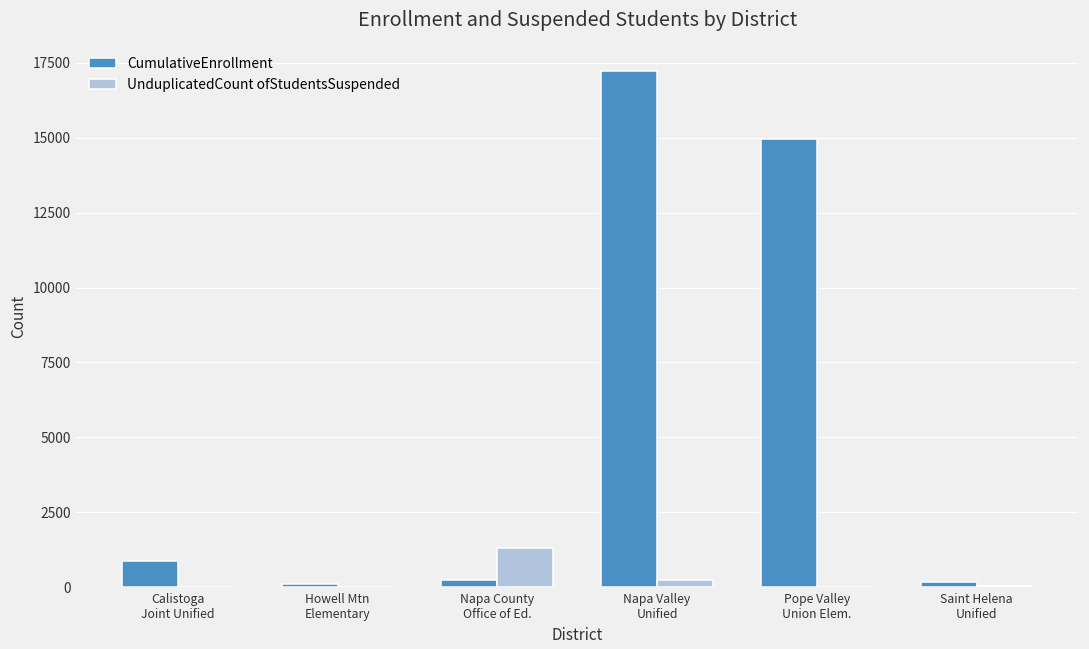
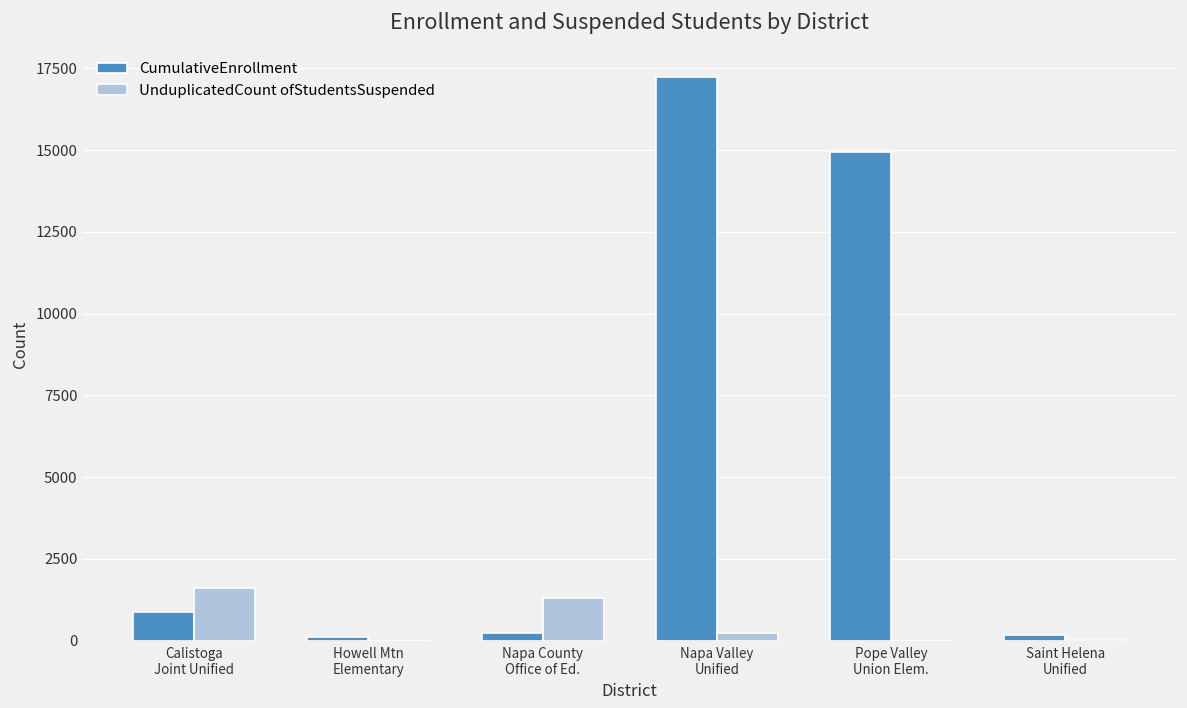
UnduplicatedCount ofStudentsSuspended, Calistoga Joint Unified: 0 -> 1600
